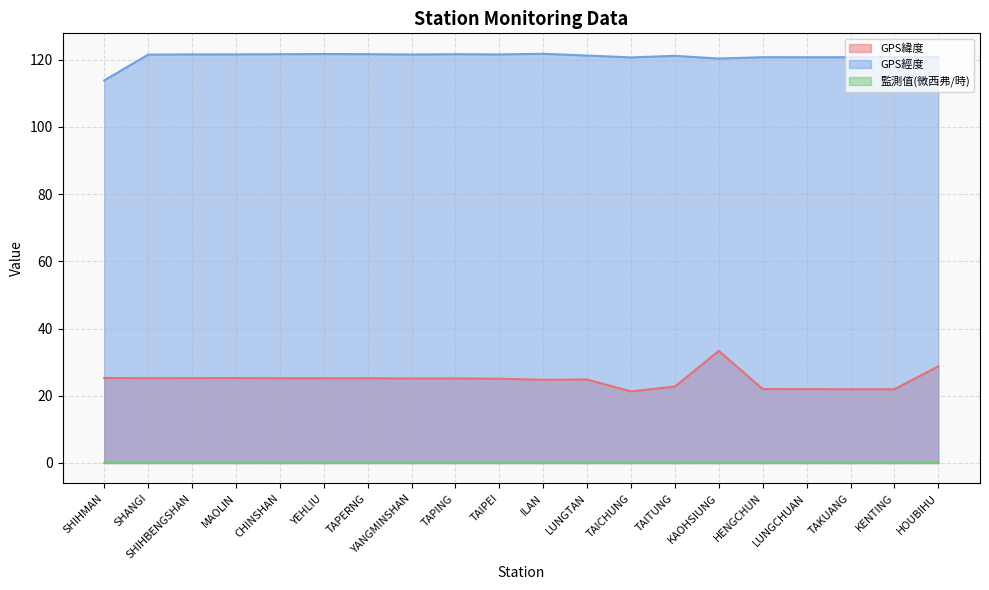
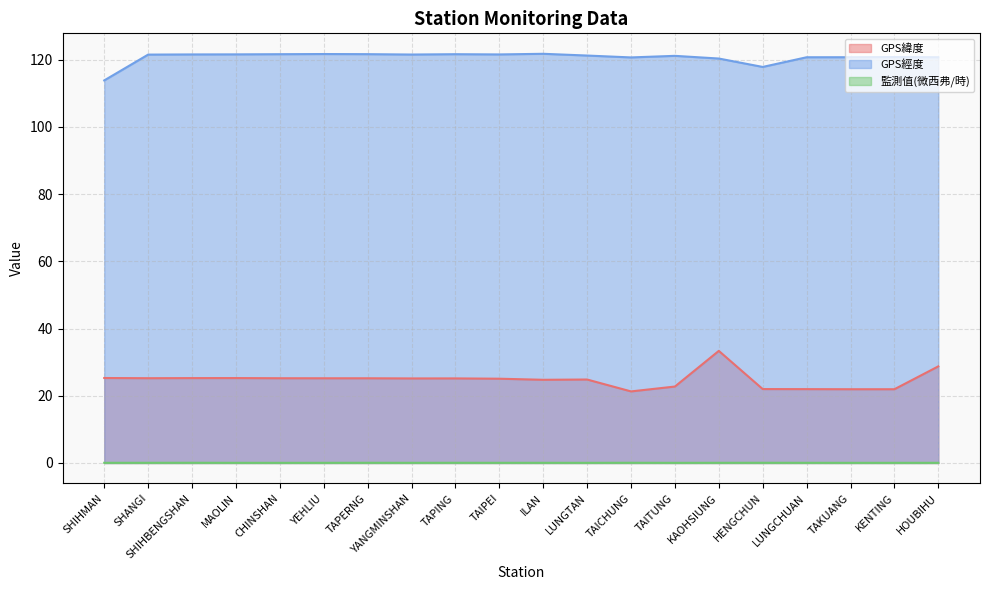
GPS經度, HENGCHUN: 121 -> 118
